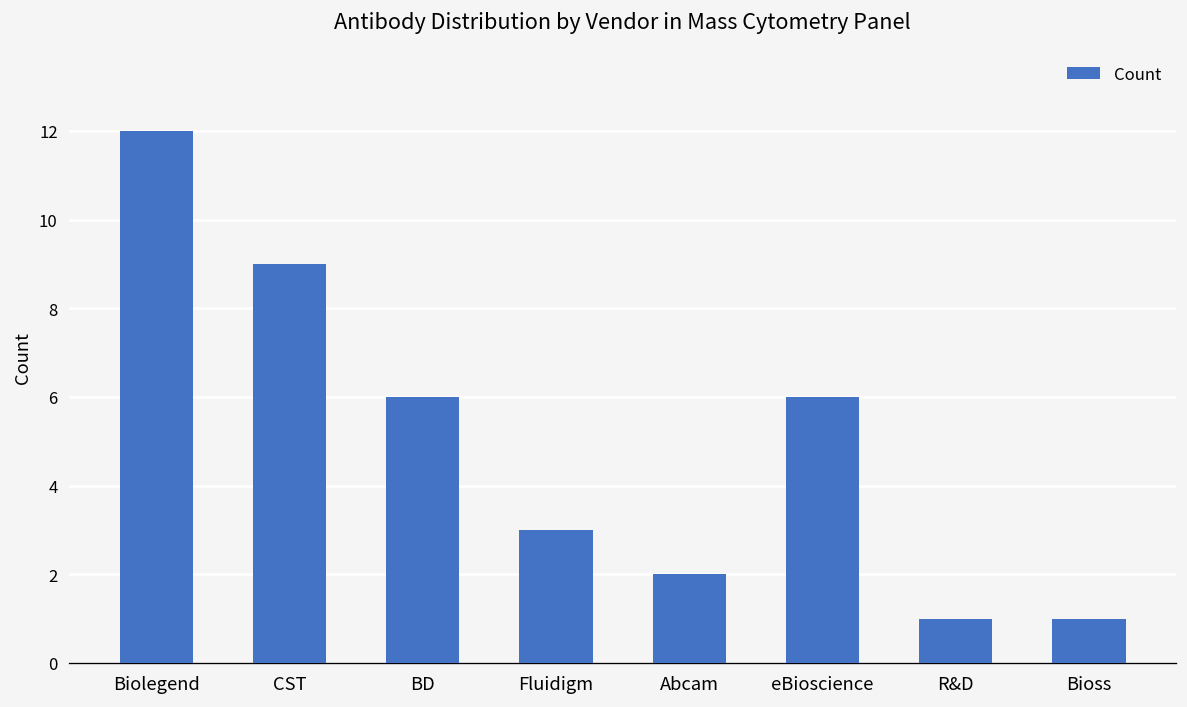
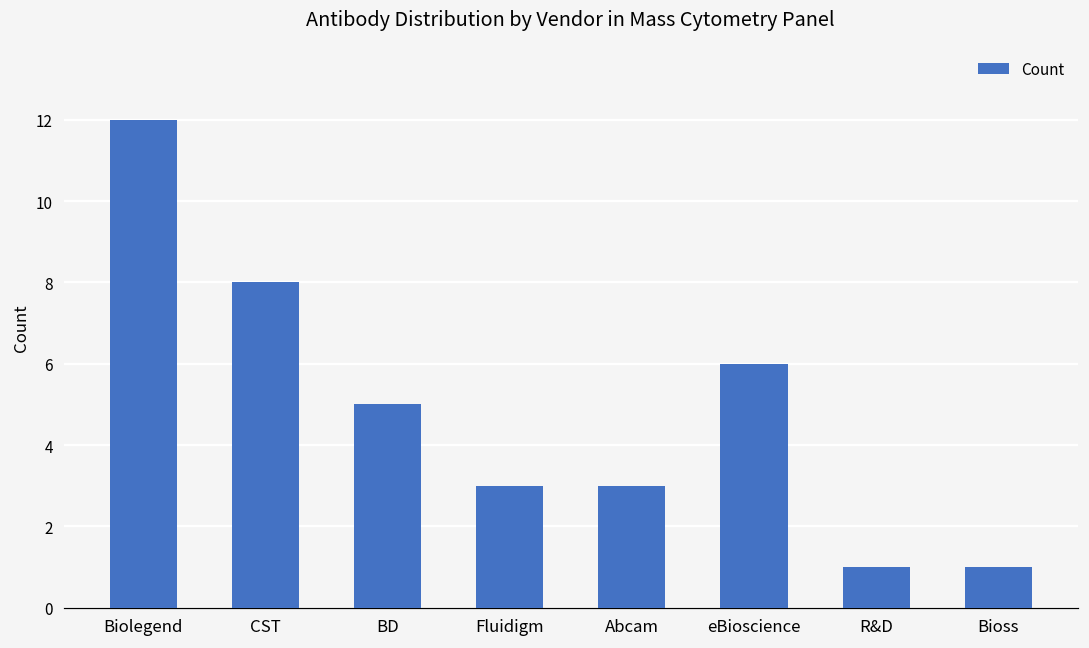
CST: 9 -> 8
BD: 6 -> 5
Abcam: 2 -> 3
